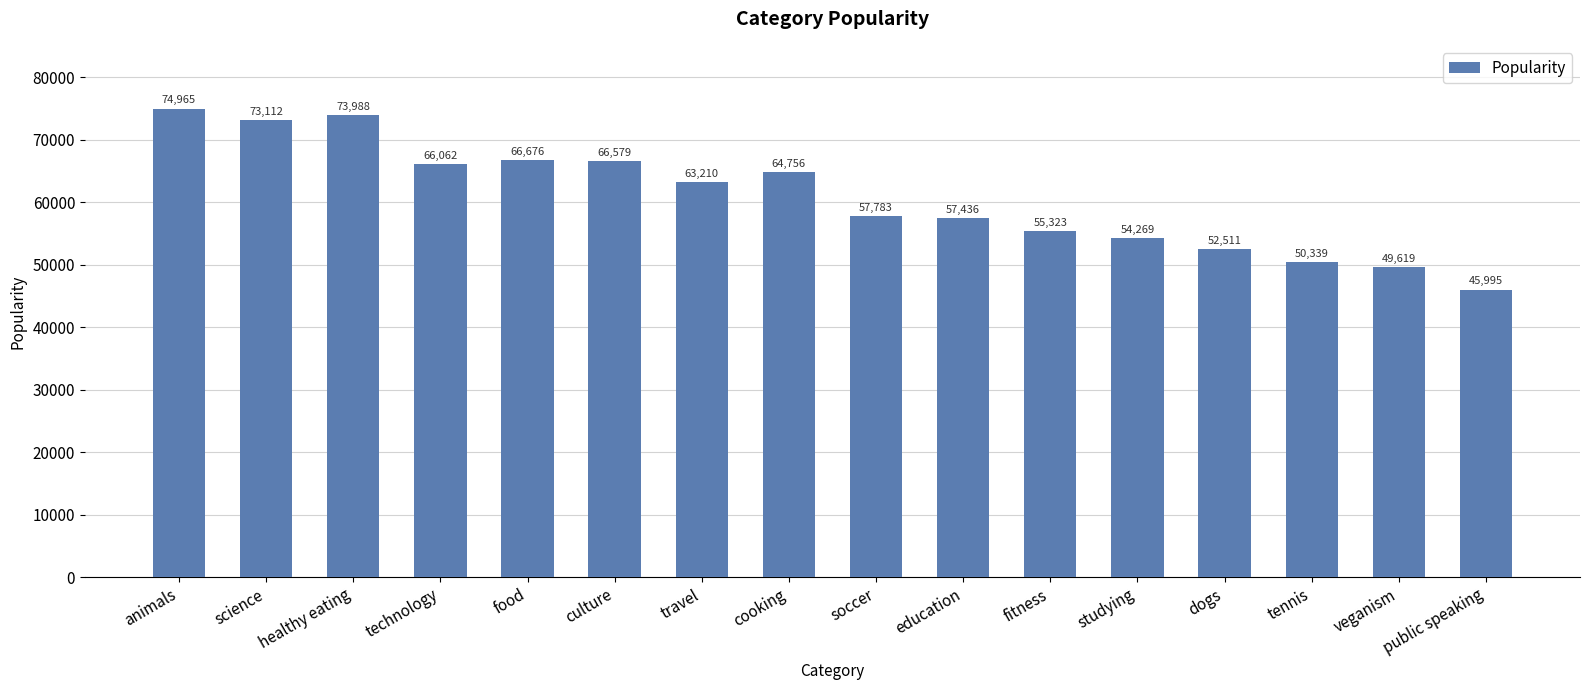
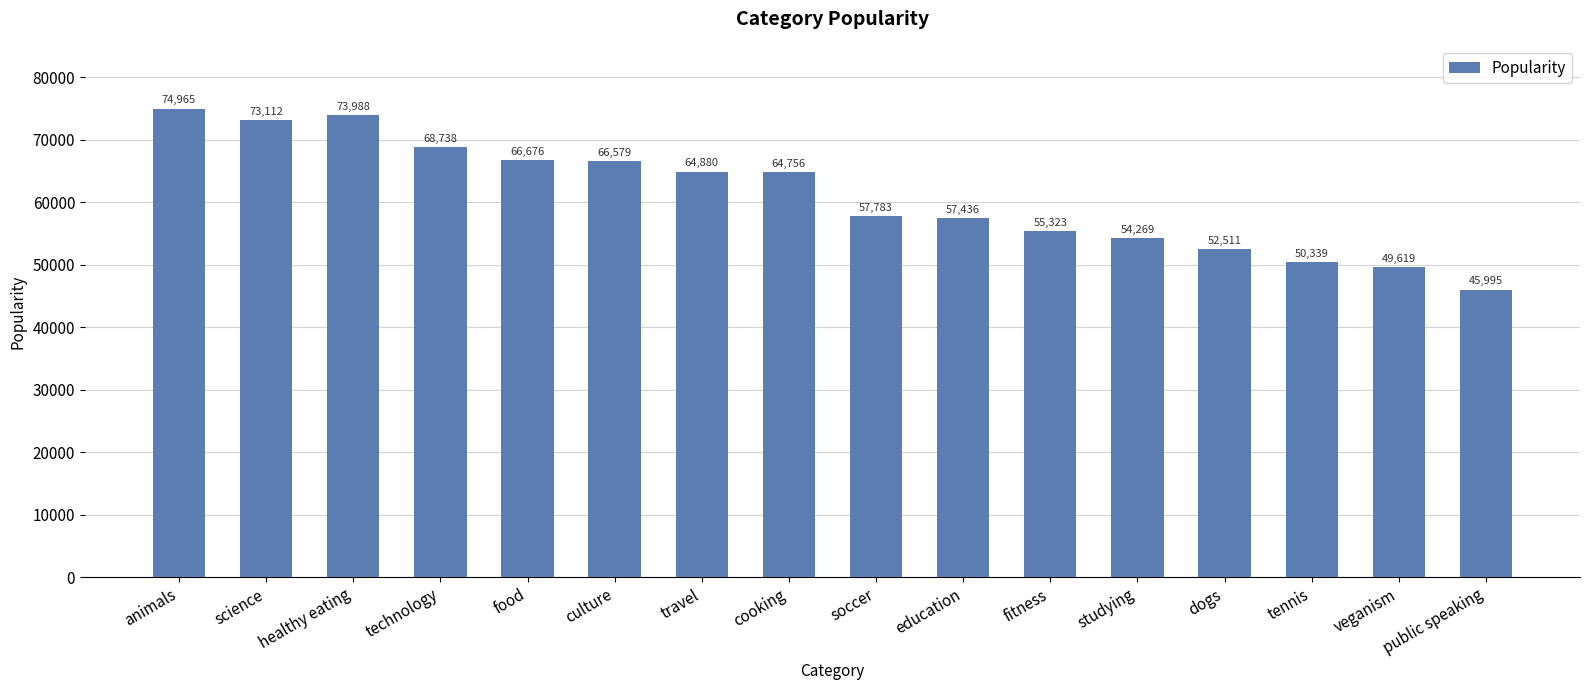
technology: 66,062 -> 68,738
travel: 63,210 -> 64,880
